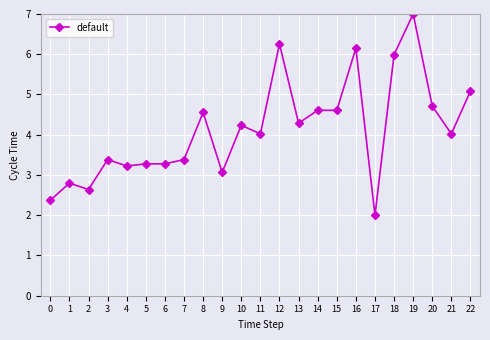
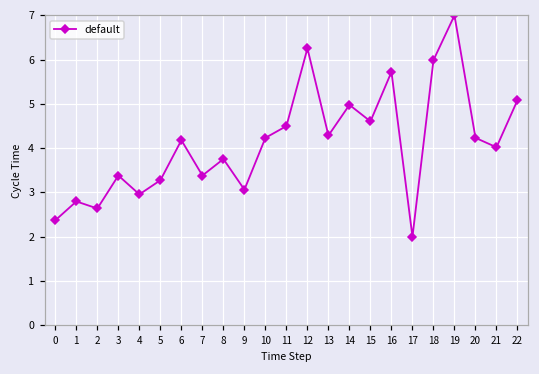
4: 3.2 -> 3.0
6: 3.3 -> 4.2
8: 4.6 -> 3.8
11: 4.0 -> 4.5
14: 4.6 -> 5.0
16: 6.1 -> 5.7
20: 4.7 -> 4.2
